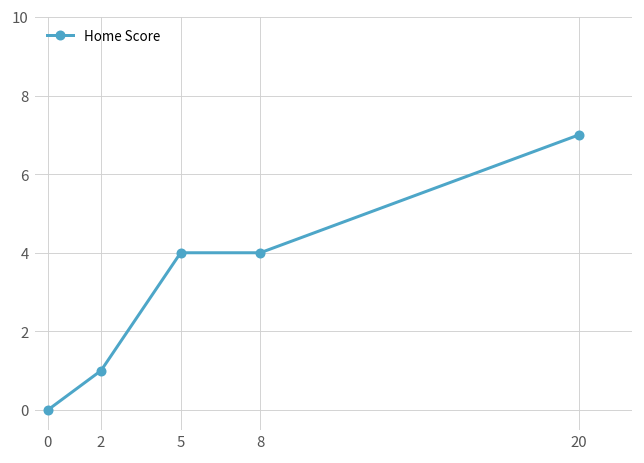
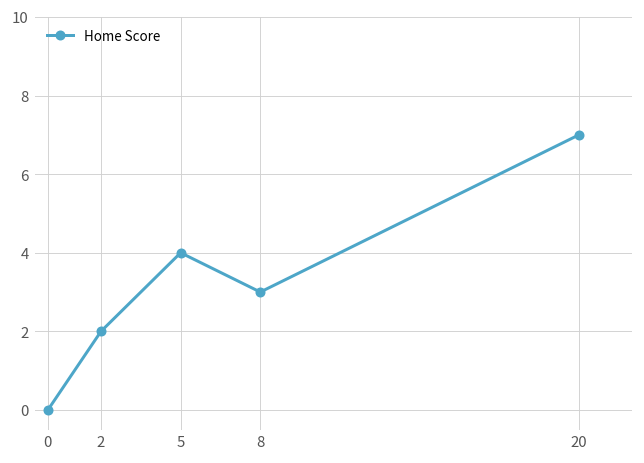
2: 1 -> 2
8: 4 -> 3
